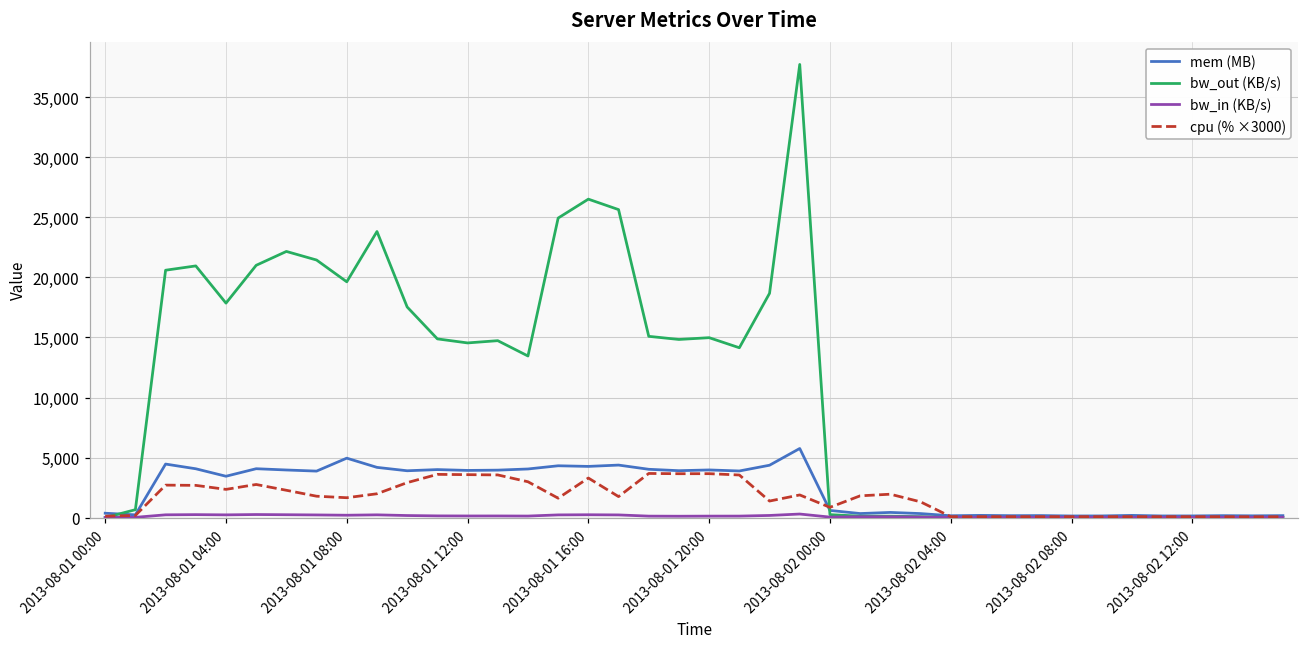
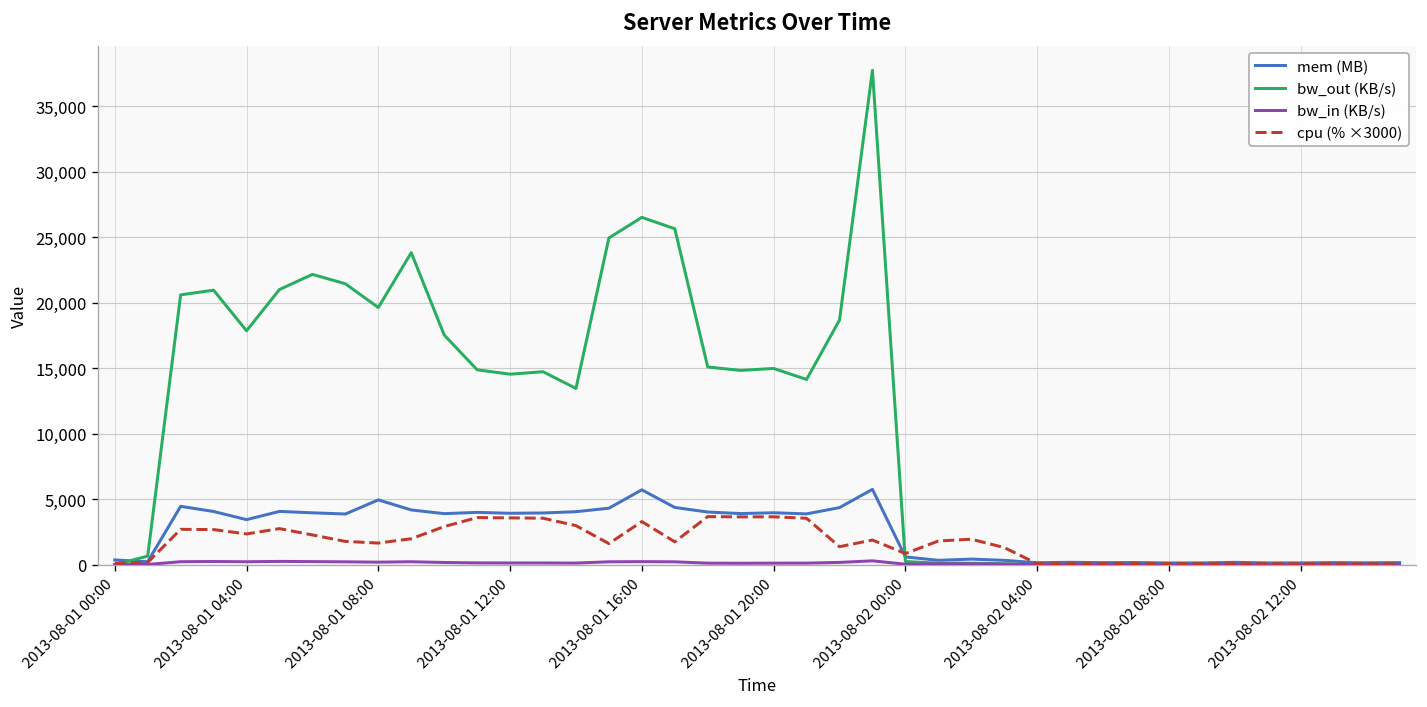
mem (MB), 2013-08-01 16:00: 4,300 -> 5,700
